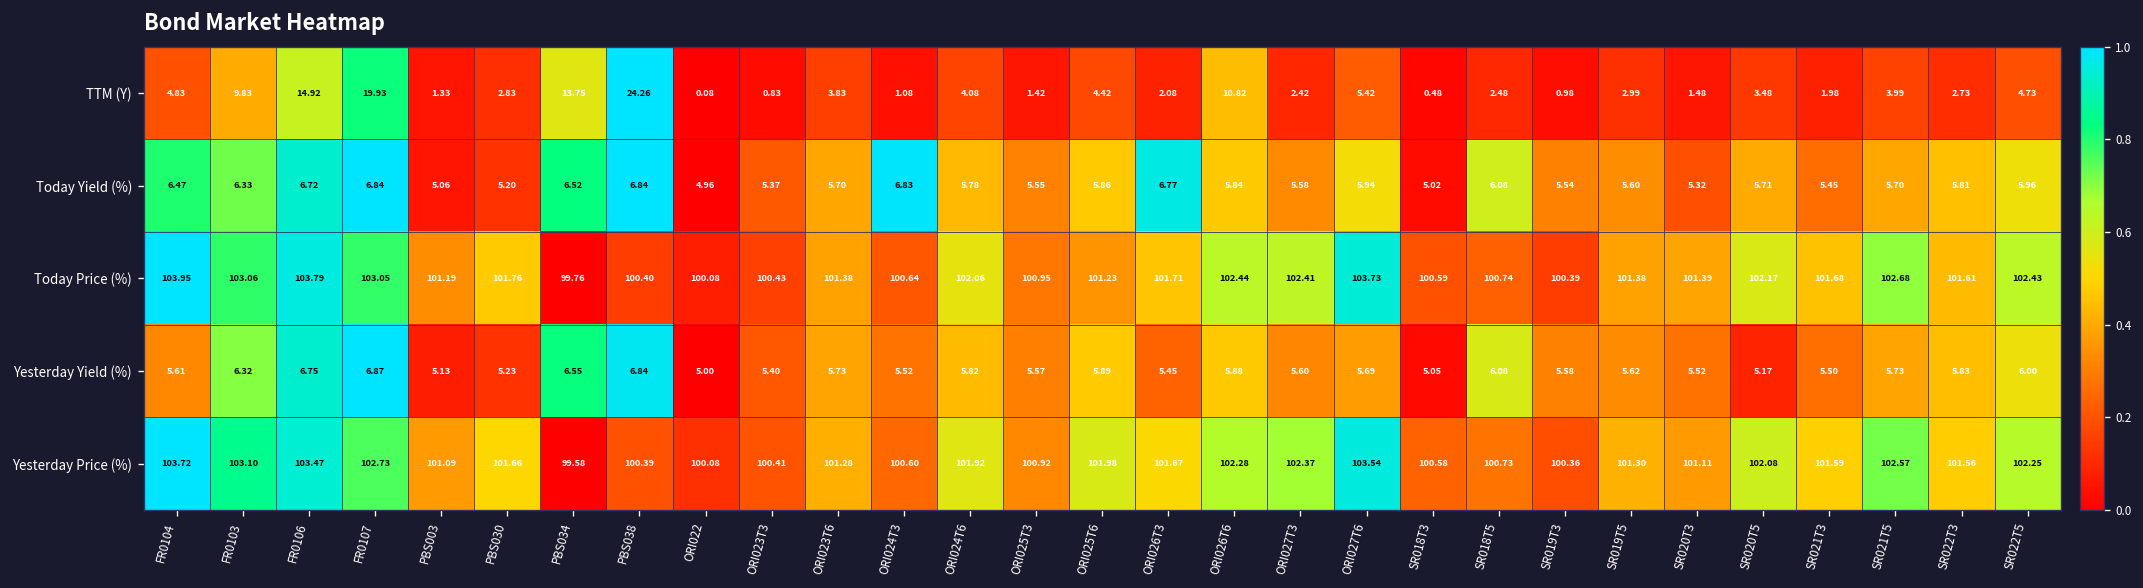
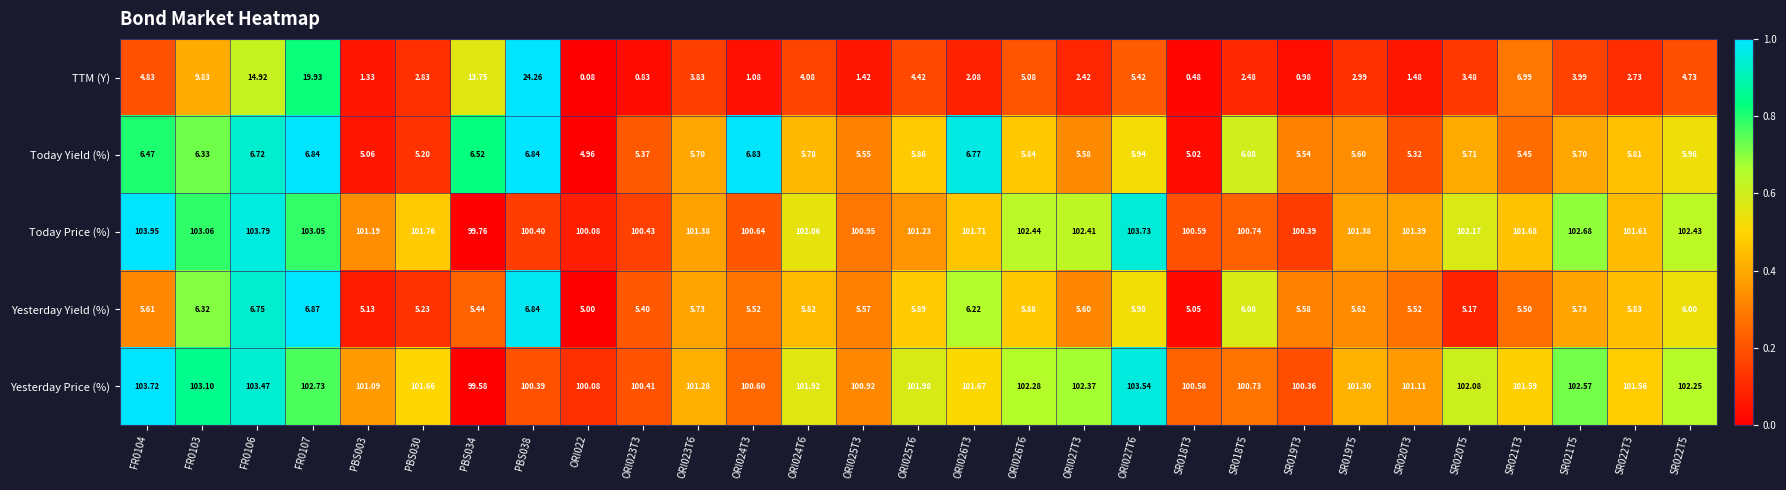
TTM (Y), ORI026T6: 10.82 -> 5.08
TTM (Y), SR021T3: 1.98 -> 6.99
Yesterday Yield (%), PBS034: 6.55 -> 5.44
Yesterday Yield (%), ORI026T3: 5.45 -> 6.22
Yesterday Yield (%), ORI027T6: 5.69 -> 5.98
